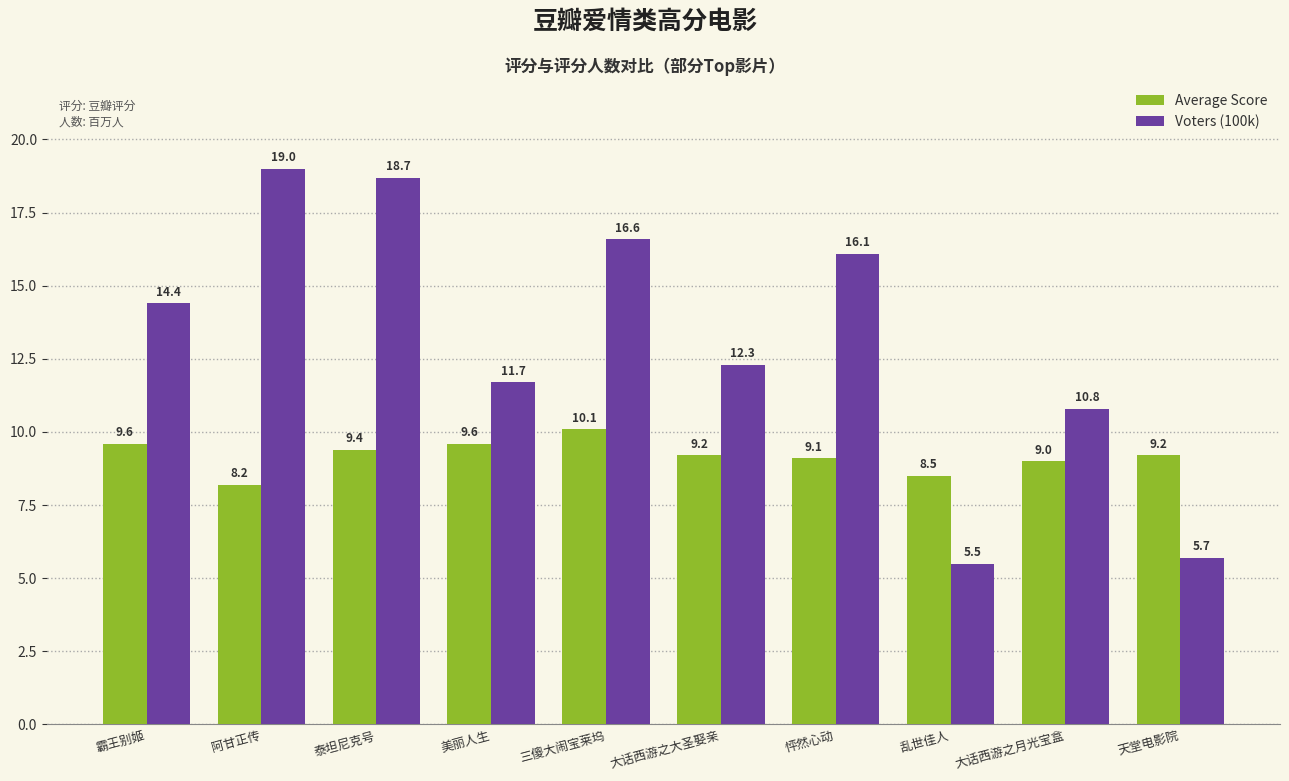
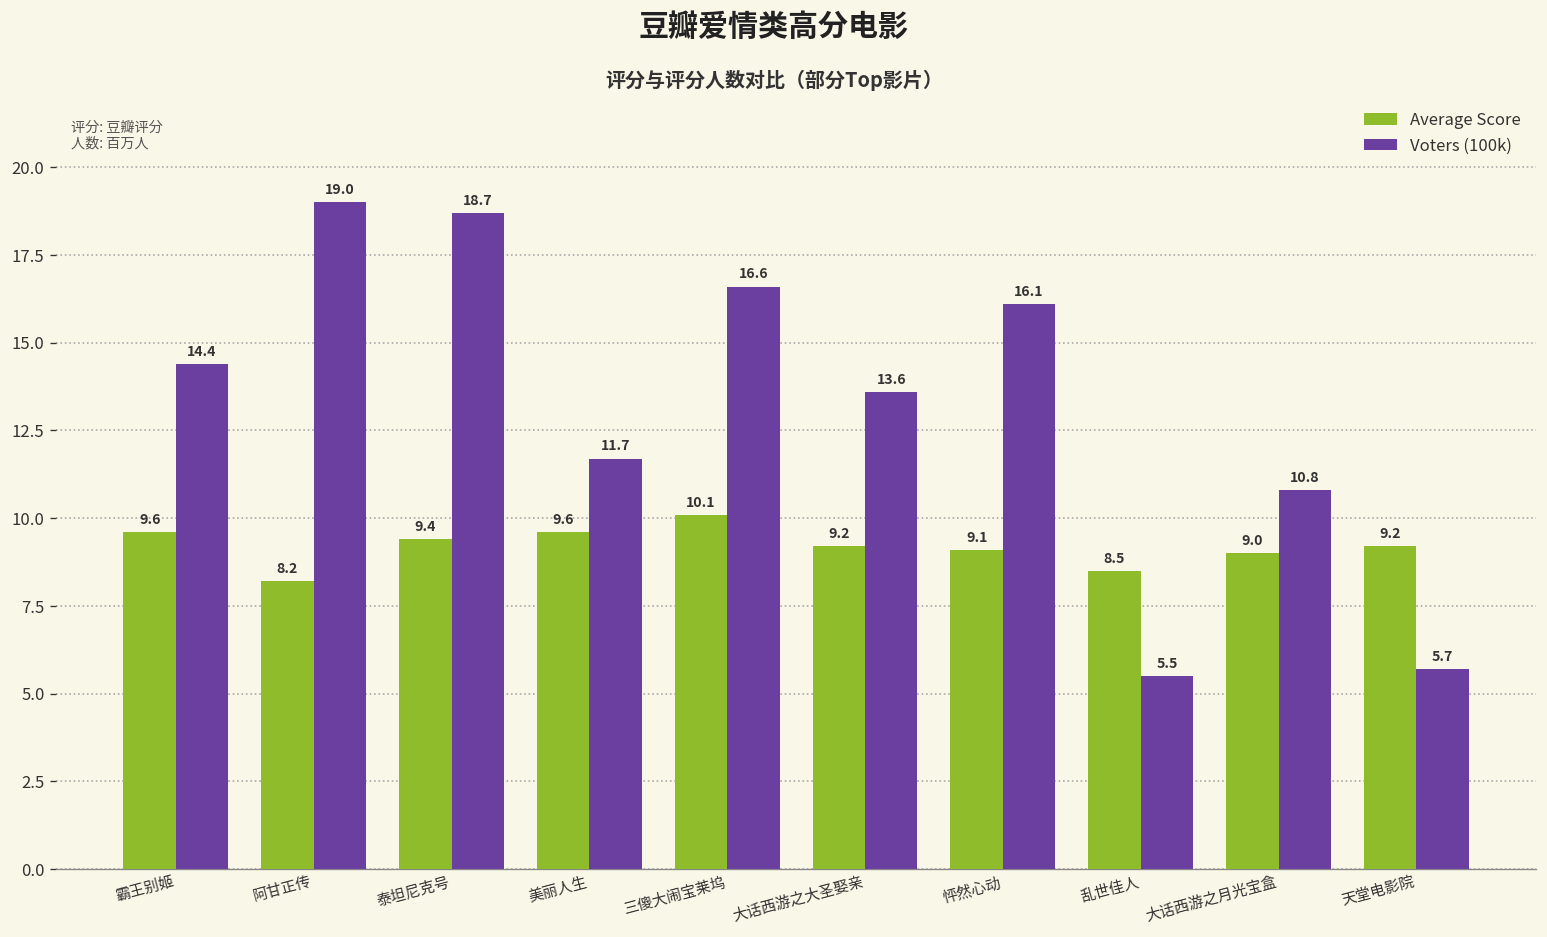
Voters (100k), 大话西游之大圣娶亲: 12.3 -> 13.6
